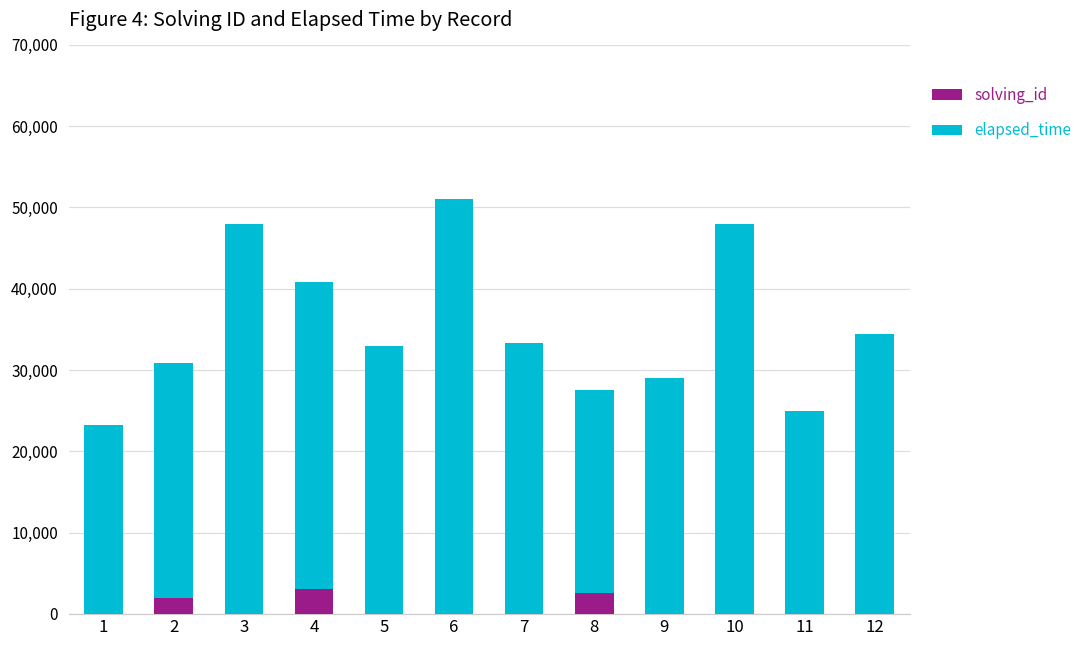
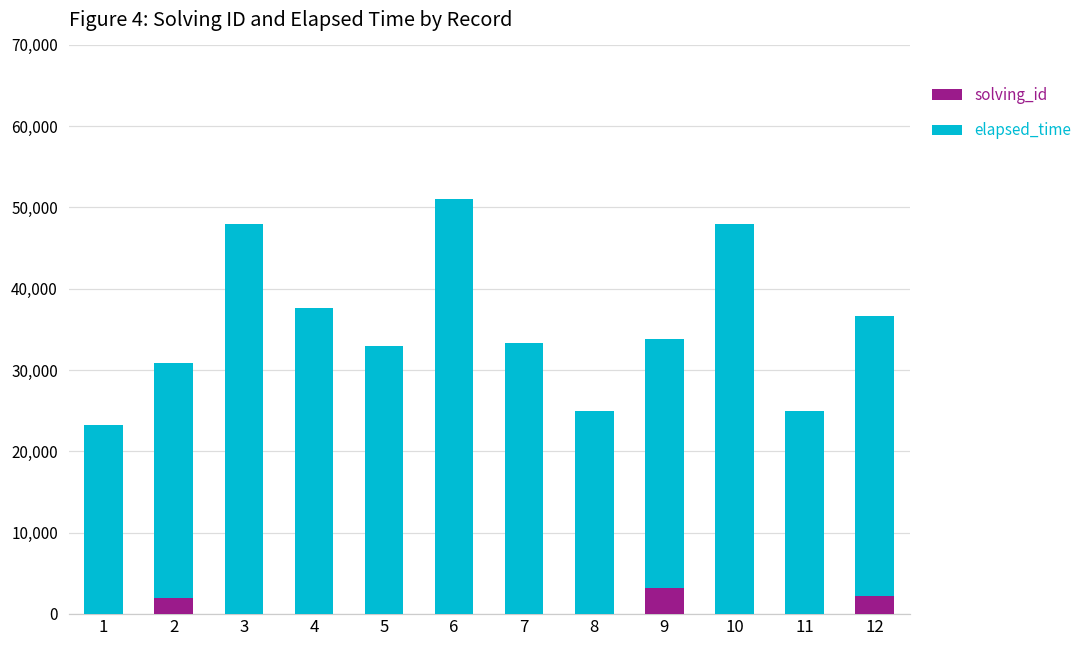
solving_id, 4: 3,000 -> 0
solving_id, 8: 3,000 -> 0
solving_id, 9: 0 -> 3,000
elapsed_time, 9: 29,000 -> 31,000
solving_id, 12: 0 -> 2,000
